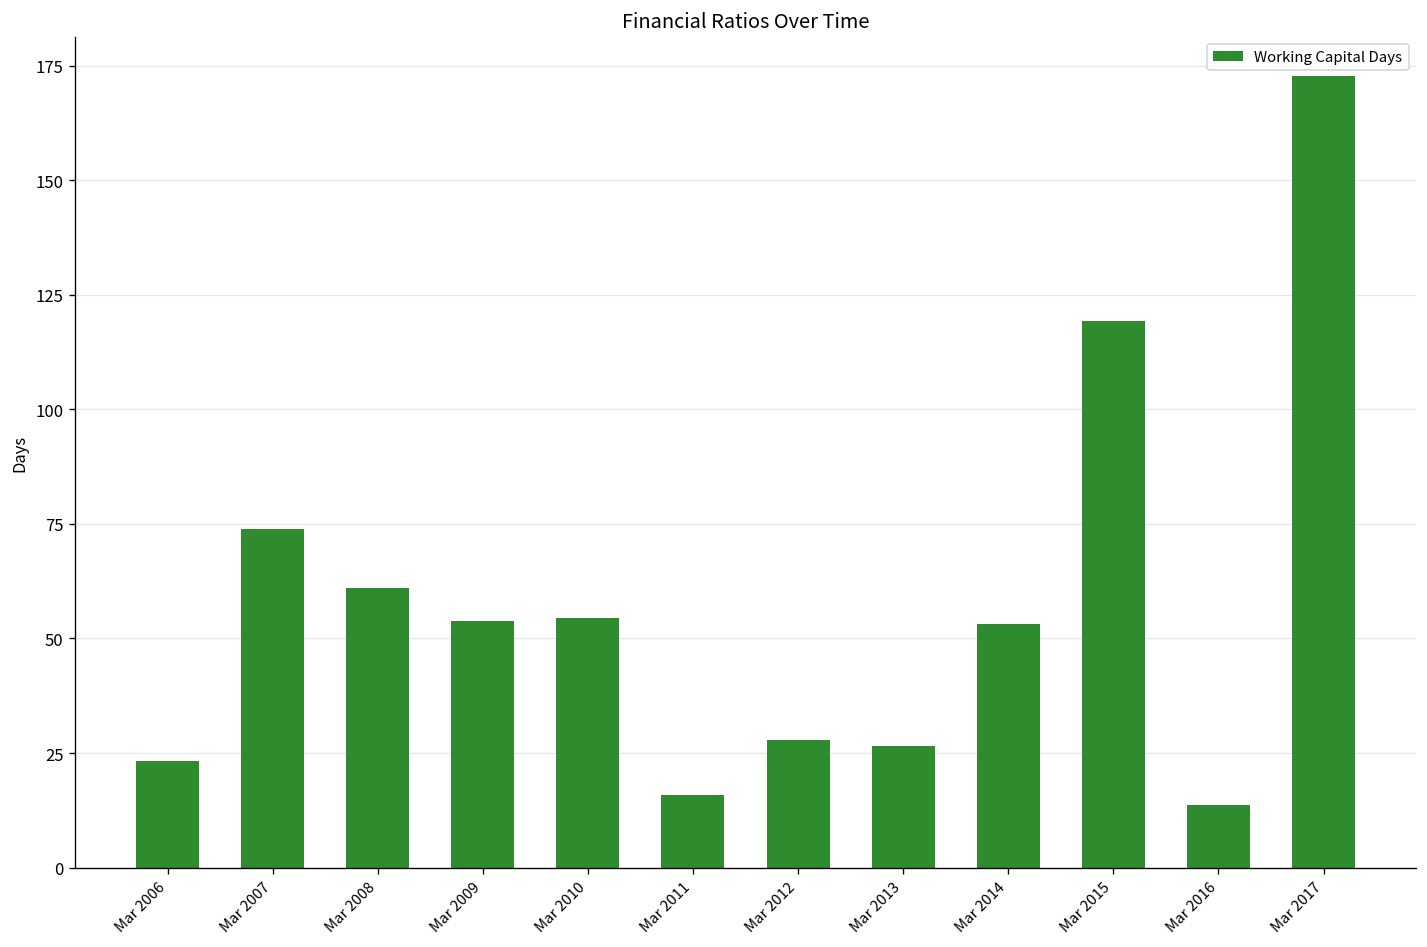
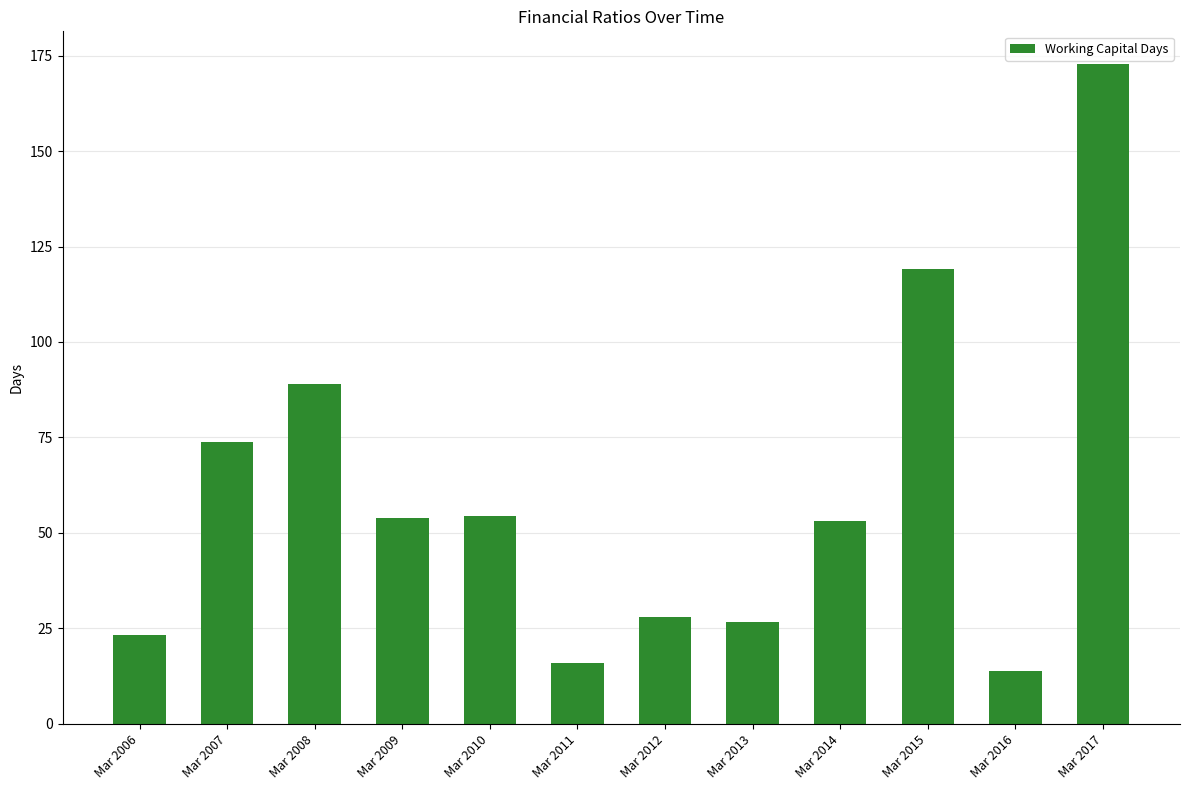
Mar 2008: 61 -> 89
